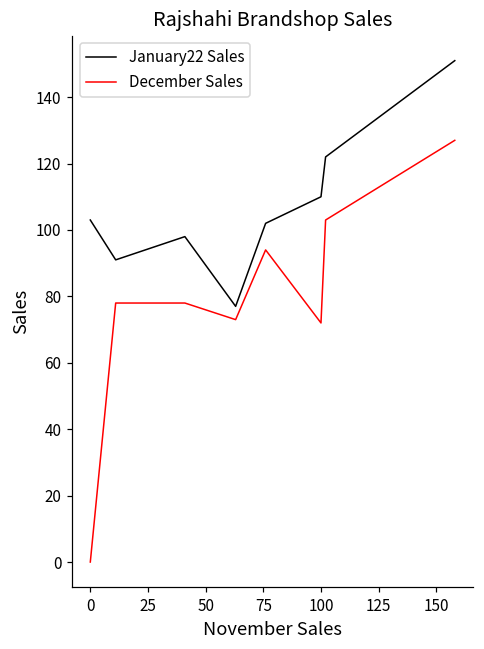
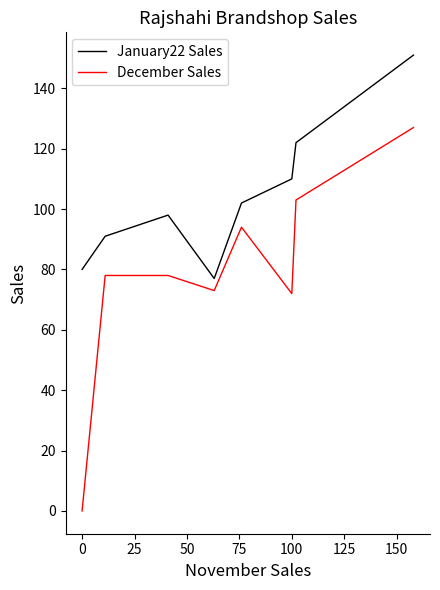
January22 Sales, 0: 103 -> 80
